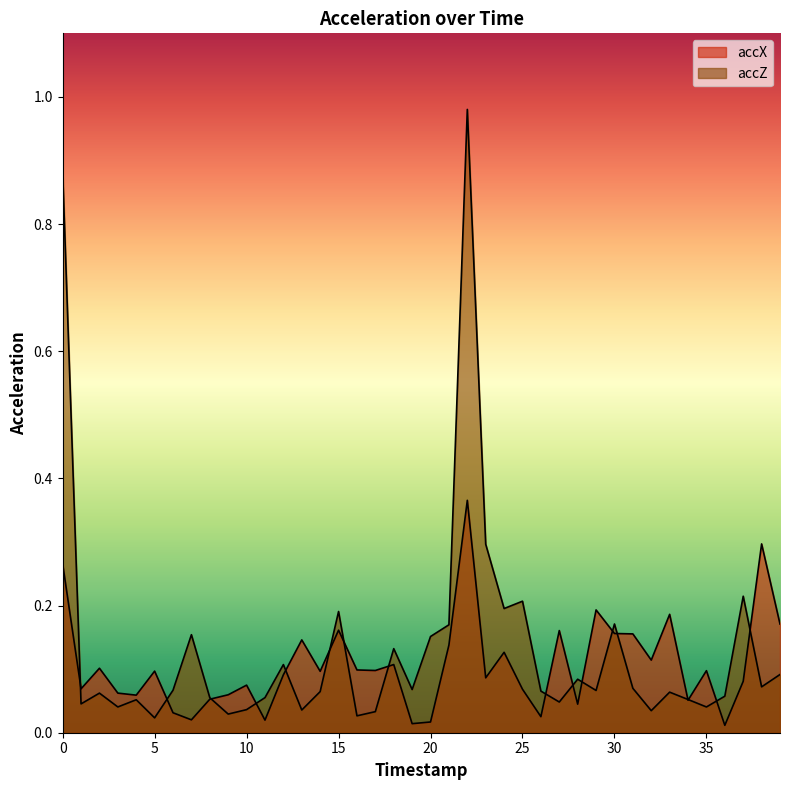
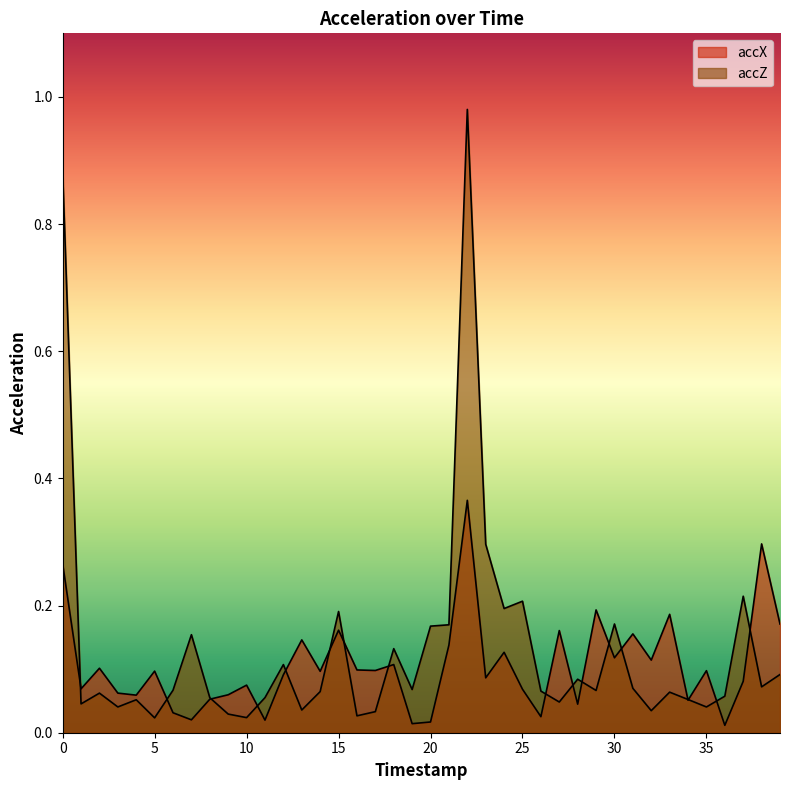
accZ, 10: 0.04 -> 0.02
accZ, 20: 0.15 -> 0.17
accX, 30: 0.16 -> 0.12
